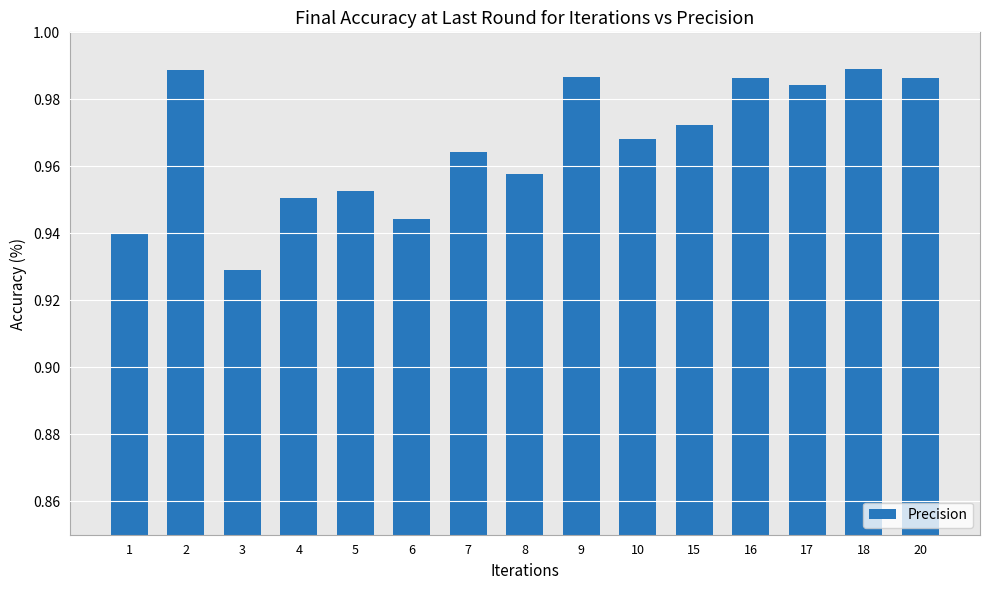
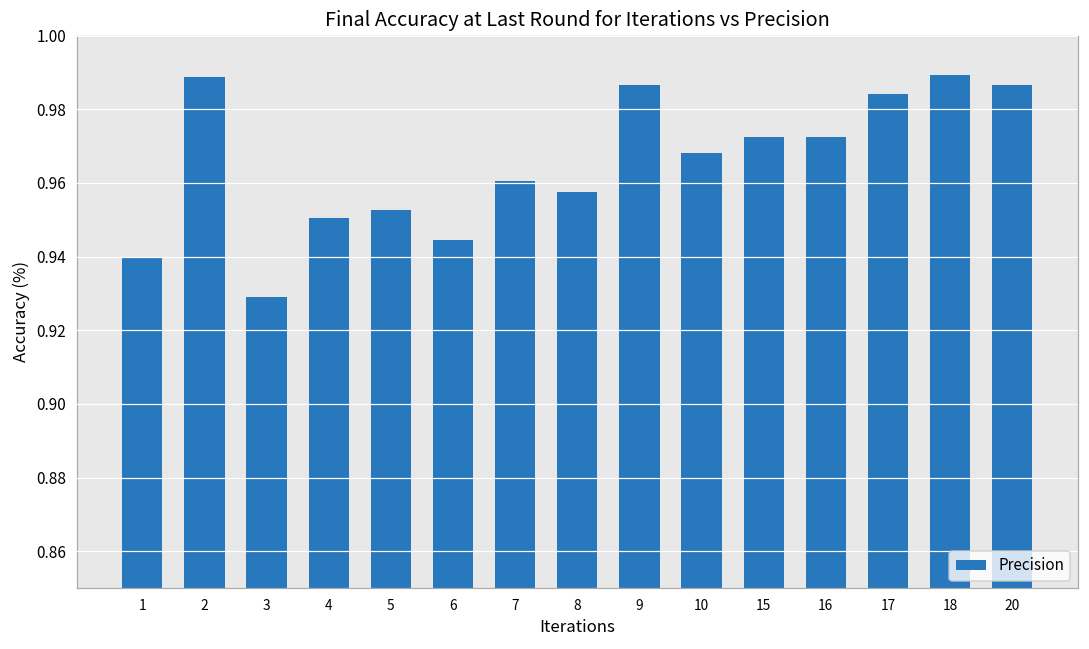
7: 0.964 -> 0.961
16: 0.986 -> 0.972
